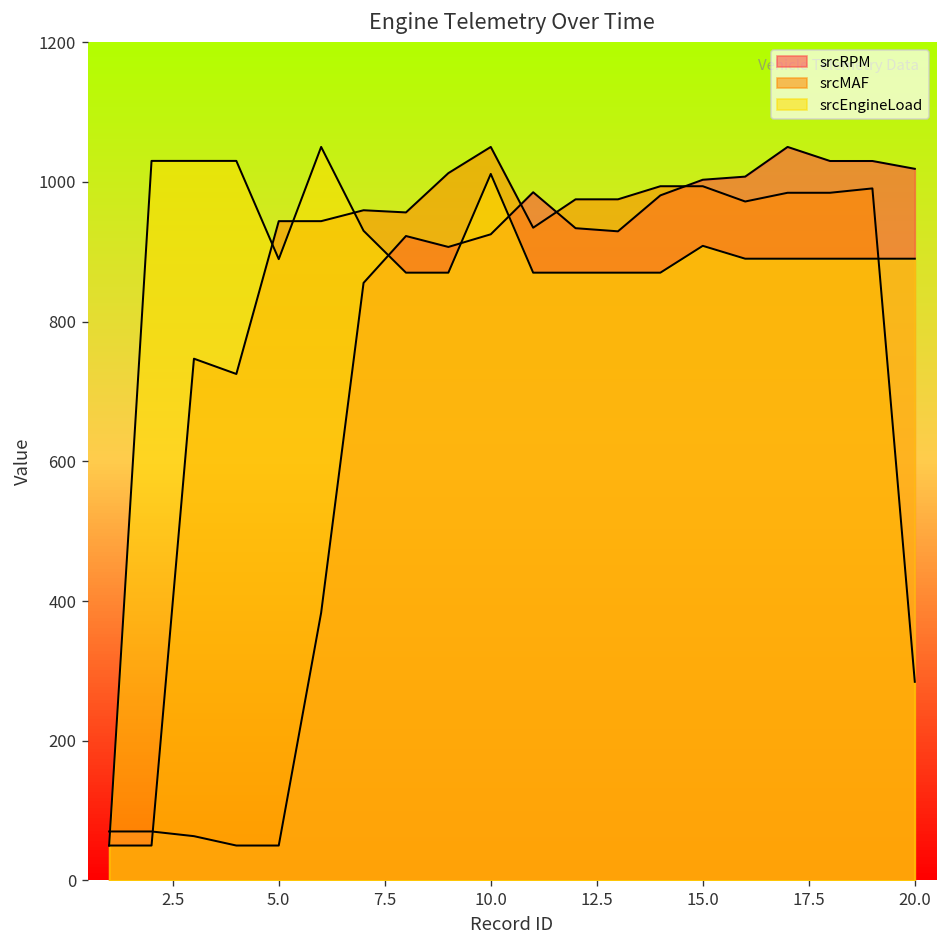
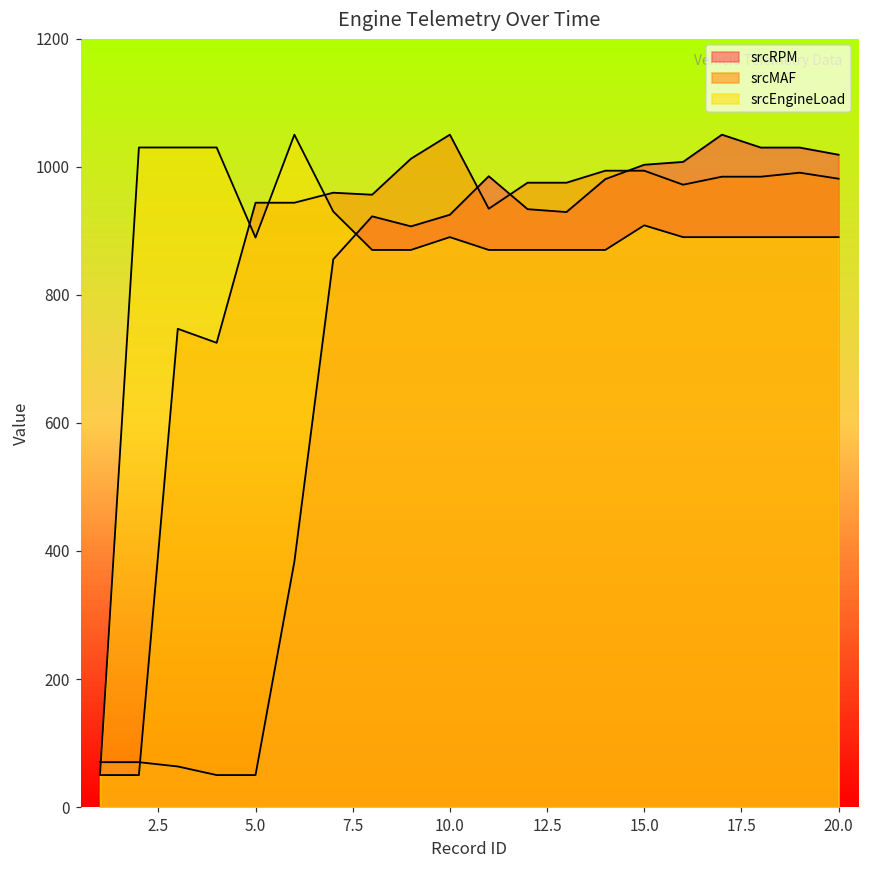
srcEngineLoad, 10.0: 1010 -> 890
srcMAF, 20.0: 280 -> 980
